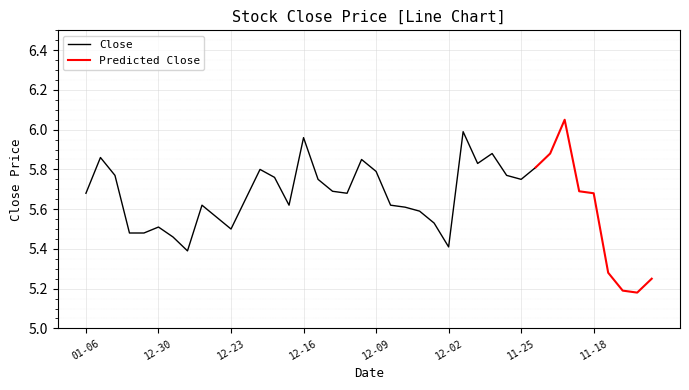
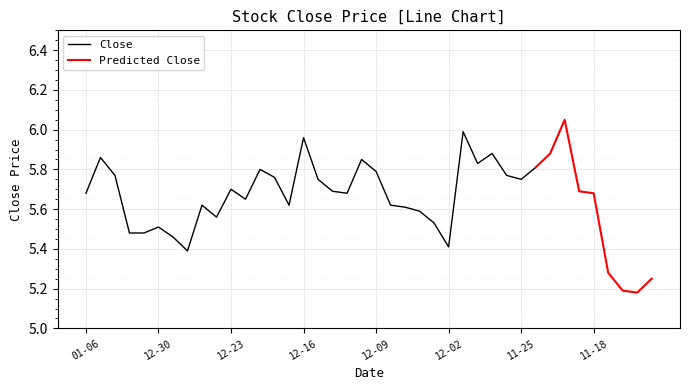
Close, 12-23: 5.5 -> 5.7
